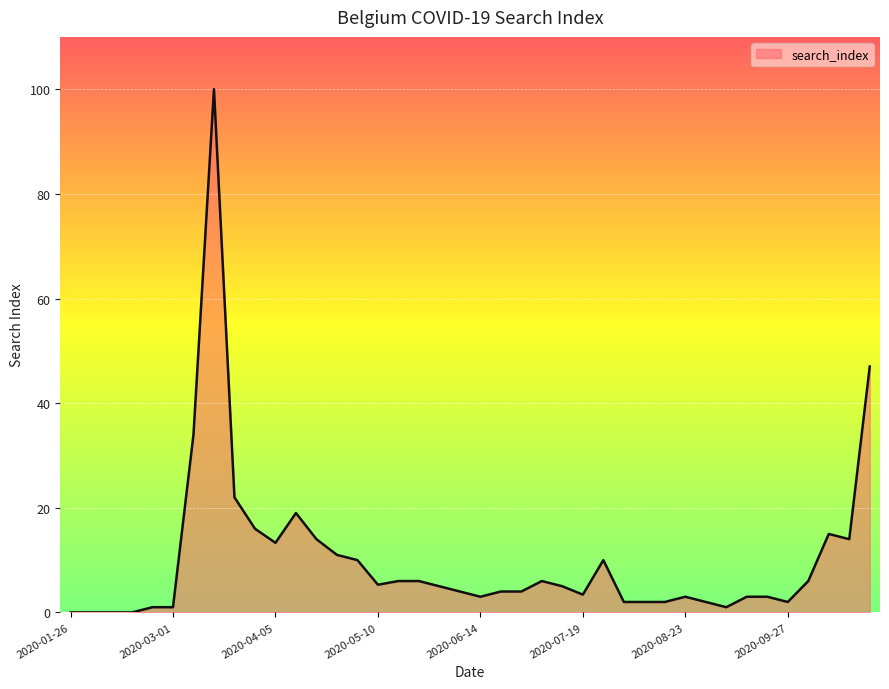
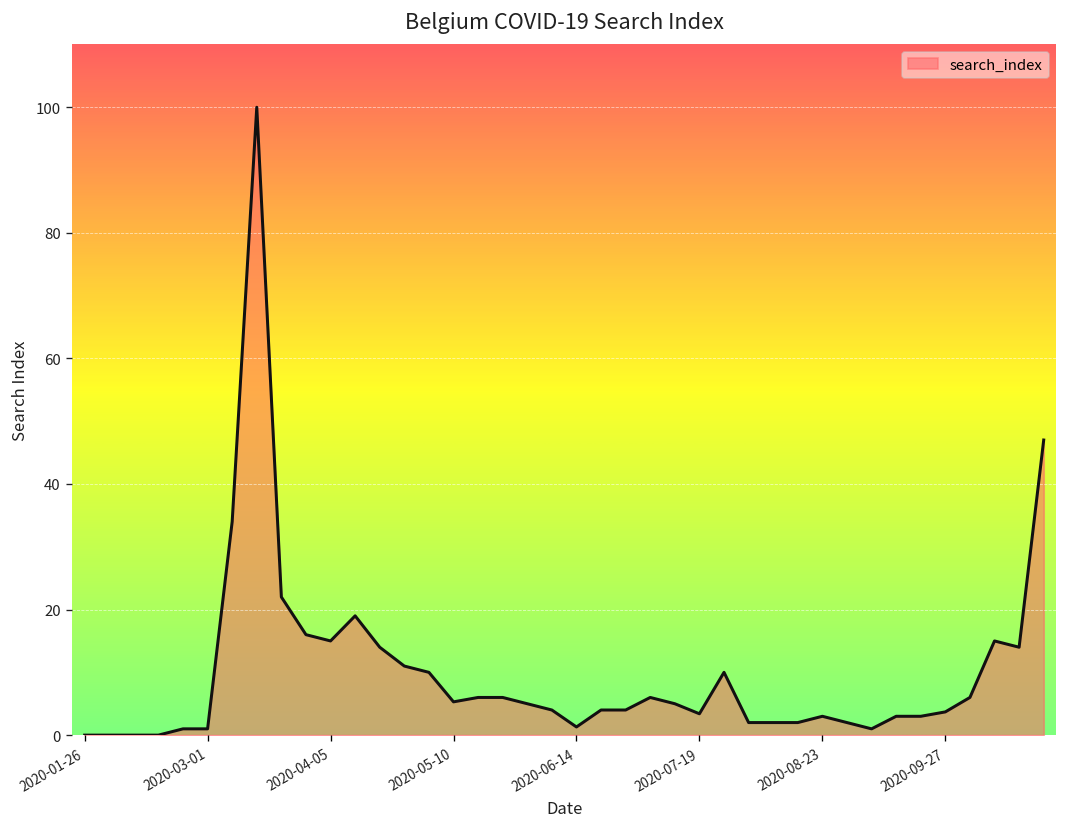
2020-04-05: 13 -> 15
2020-06-14: 3 -> 1
2020-09-27: 2 -> 4
